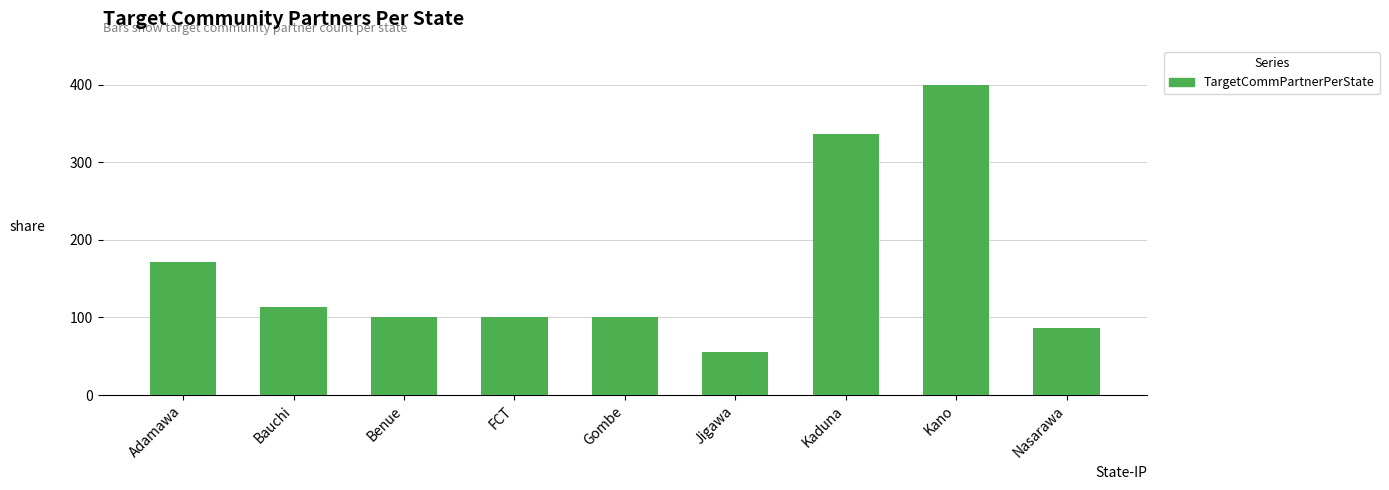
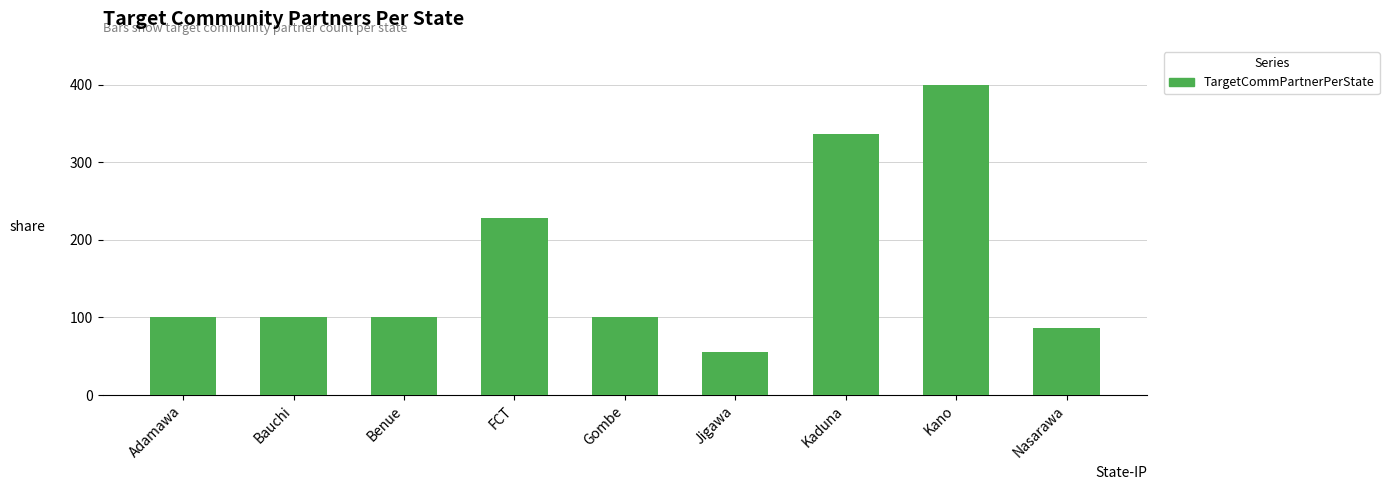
Adamawa: 170 -> 100
Bauchi: 110 -> 100
FCT: 100 -> 230
